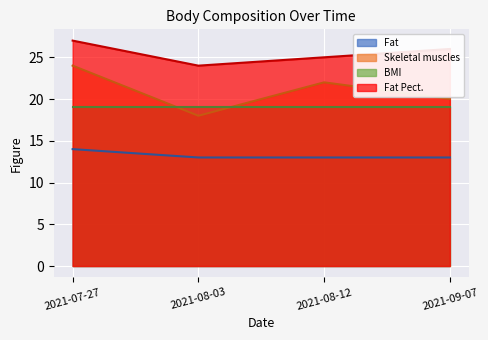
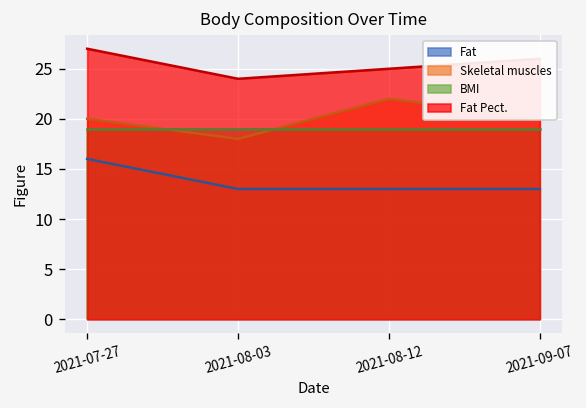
Fat, 2021-07-27: 14 -> 16
Skeletal muscles, 2021-07-27: 24 -> 20
